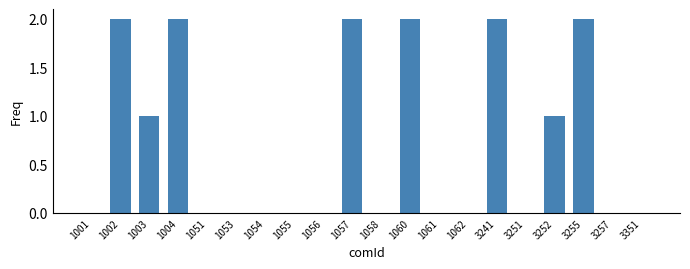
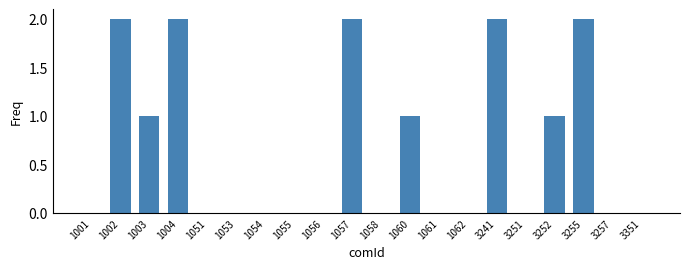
1060: 2 -> 1
